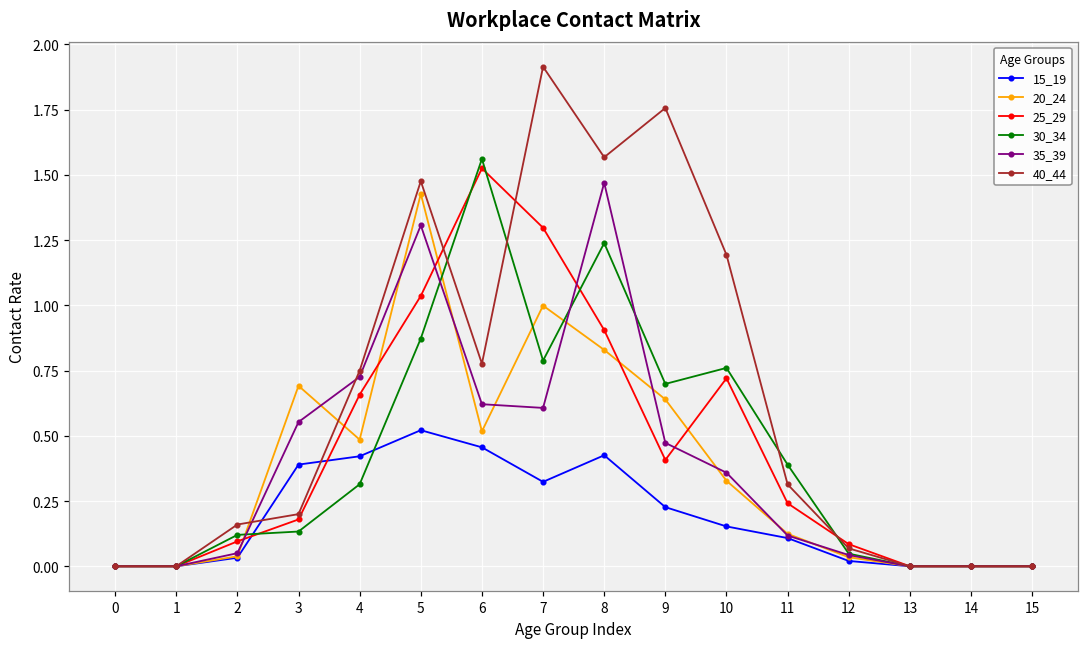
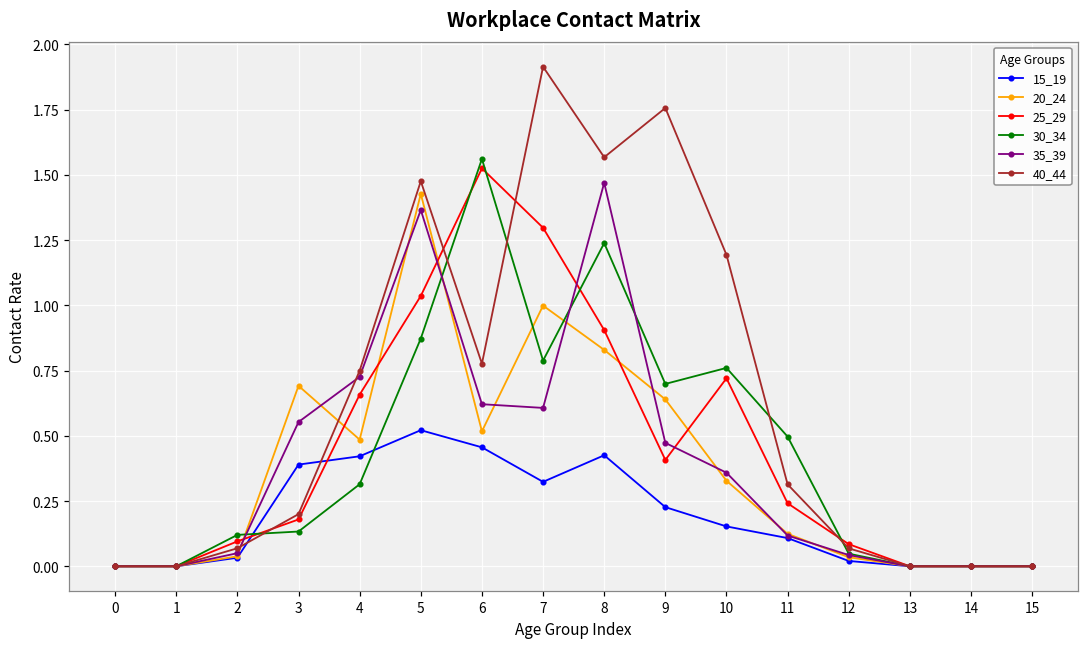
40_44, 2: 0.16 -> 0.07
35_39, 5: 1.31 -> 1.37
30_34, 11: 0.39 -> 0.50
